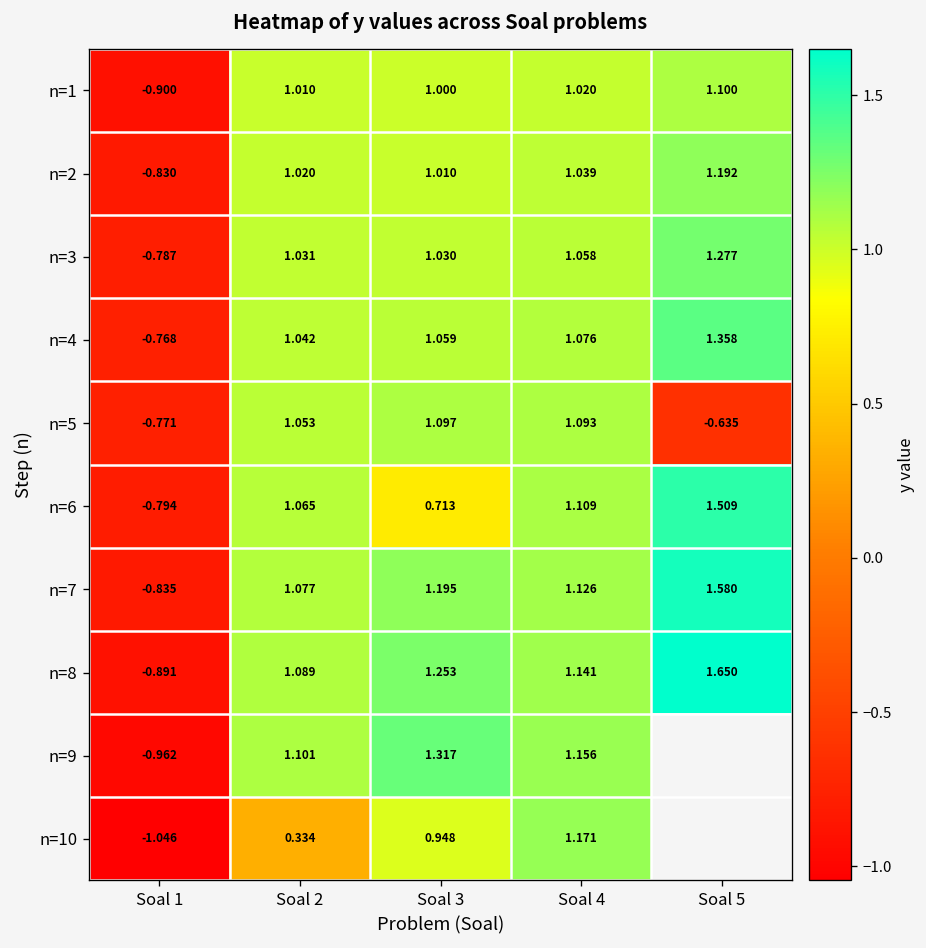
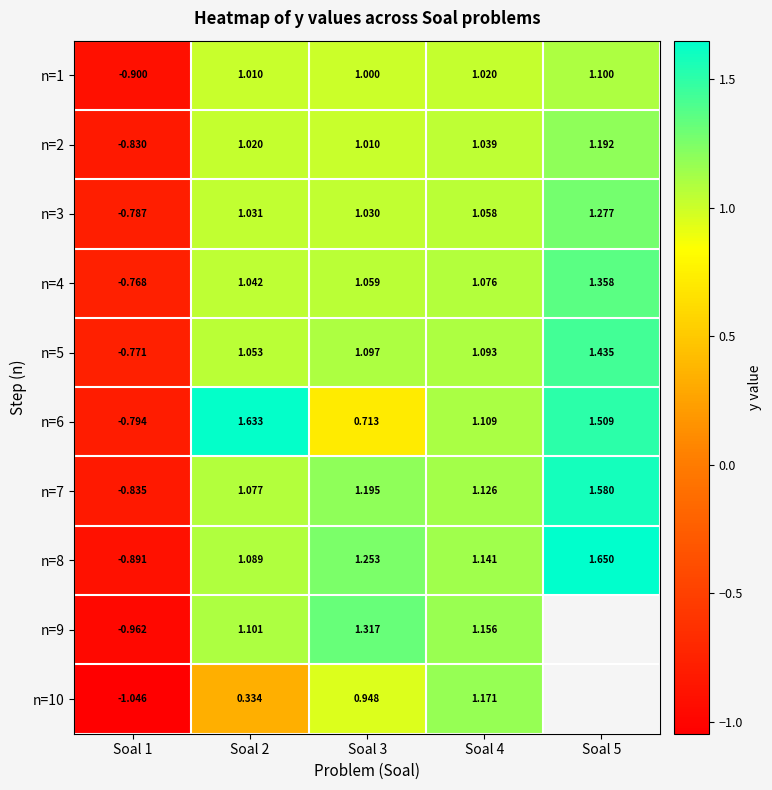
n=5, Soal 5: -0.635 -> 1.435
n=6, Soal 2: 1.065 -> 1.633
